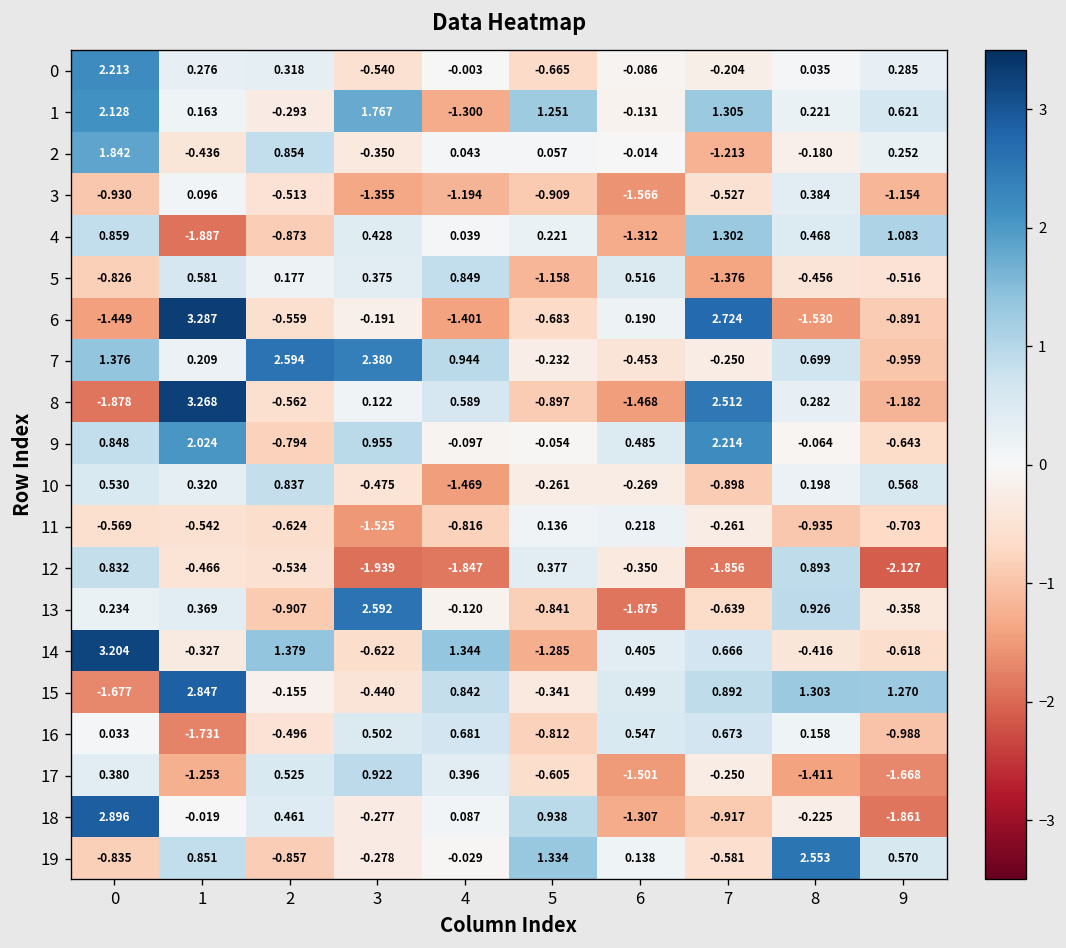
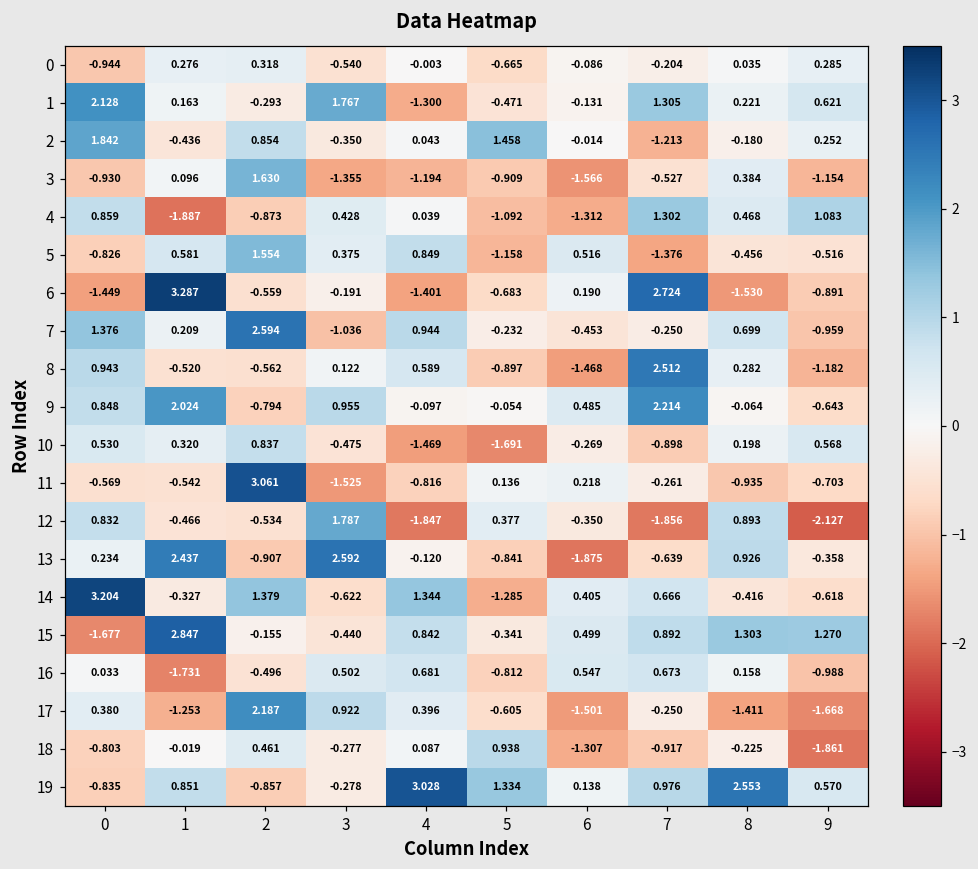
0, 0: 2.213 -> -0.944
1, 5: 1.251 -> -0.471
2, 5: 0.057 -> 1.458
3, 2: -0.513 -> 1.630
4, 5: 0.221 -> -1.092
5, 2: 0.177 -> 1.554
7, 3: 2.380 -> -1.036
8, 0: -1.878 -> 0.943
8, 1: 3.268 -> -0.520
10, 5: -0.261 -> -1.691
11, 2: -0.624 -> 3.061
12, 3: -1.939 -> 1.787
13, 1: 0.369 -> 2.437
17, 2: 0.525 -> 2.187
18, 0: 2.896 -> -0.803
19, 4: -0.029 -> 3.028
19, 7: -0.581 -> 0.976
